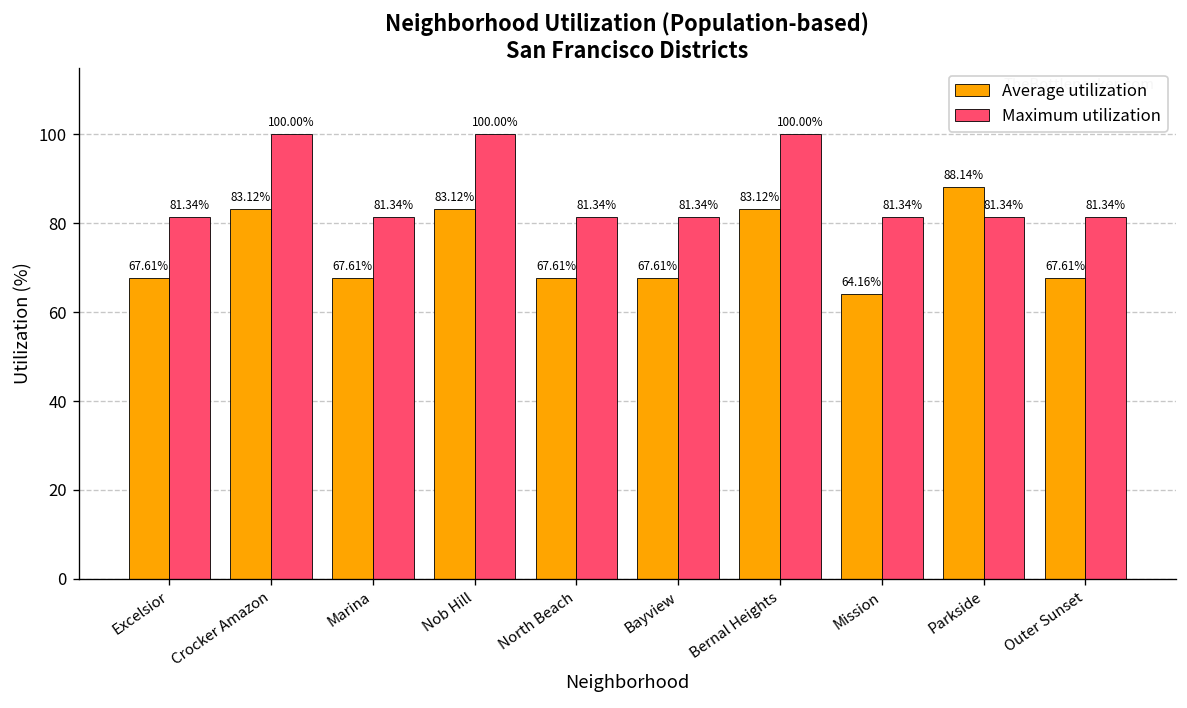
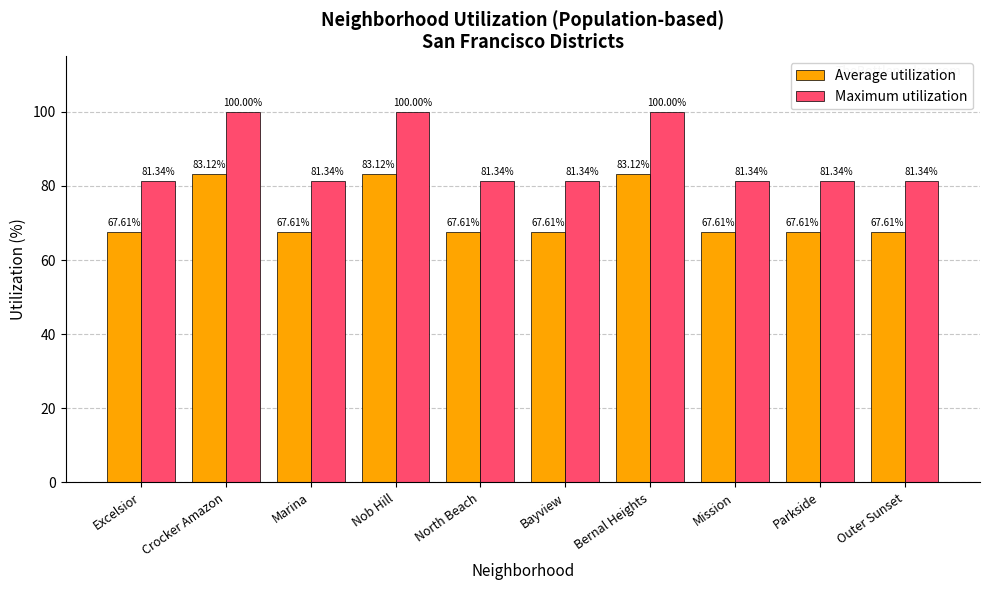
Average utilization, Mission: 64.16% -> 67.61%
Average utilization, Parkside: 88.14% -> 67.61%
